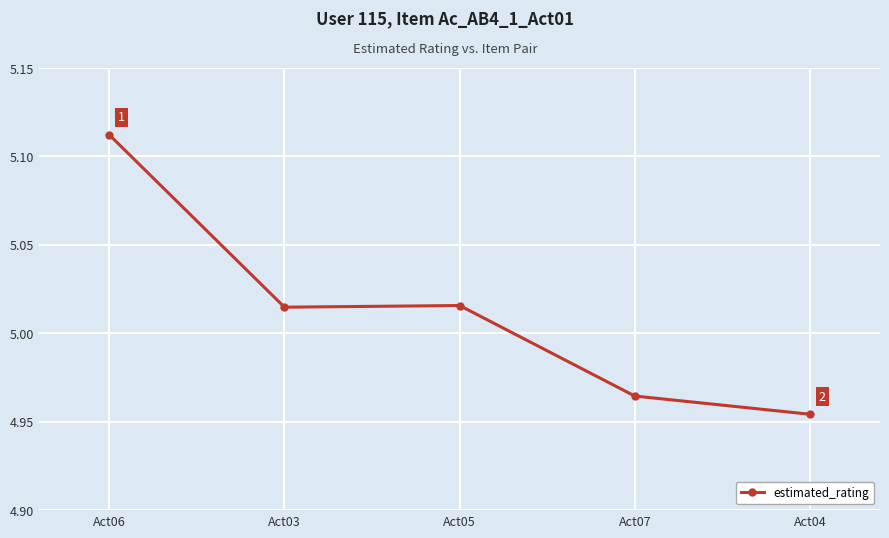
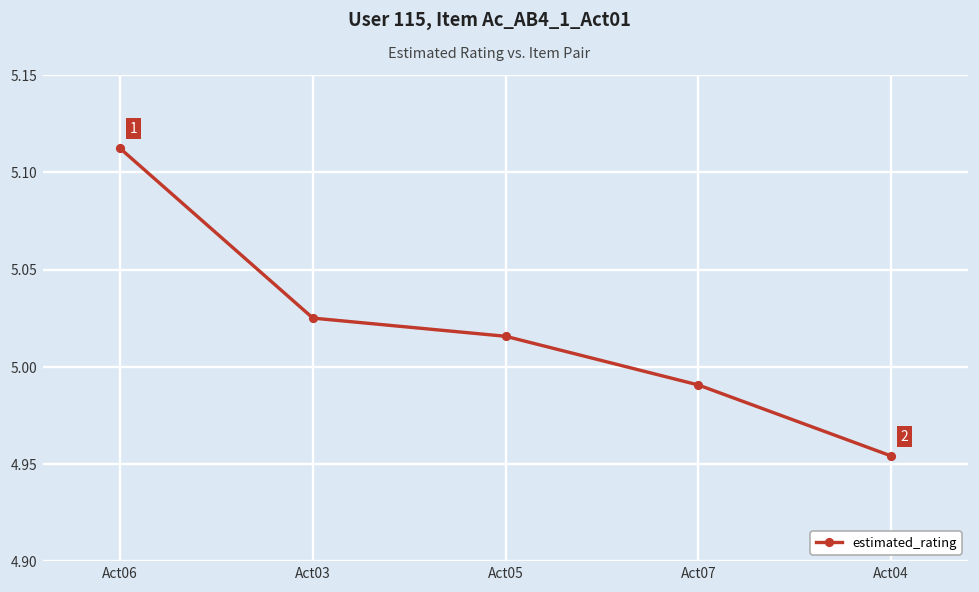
Act03: 5.015 -> 5.025
Act07: 4.965 -> 4.991
